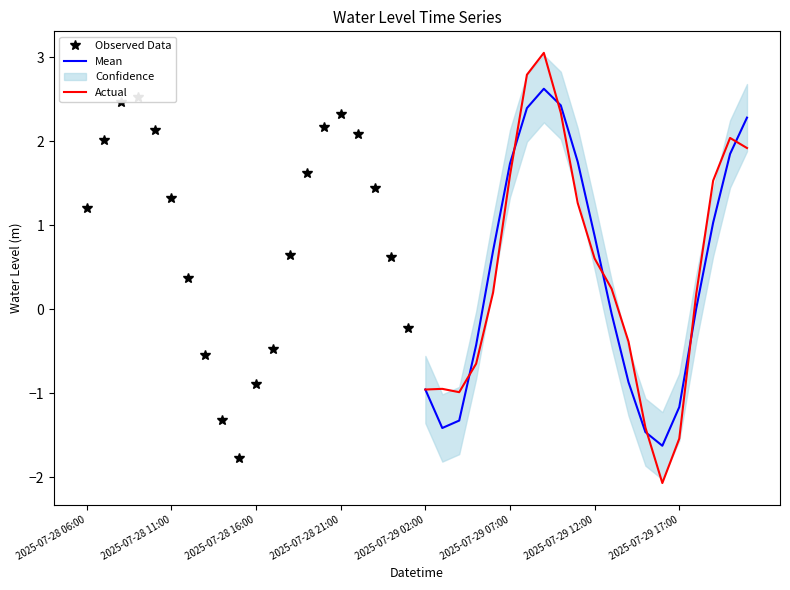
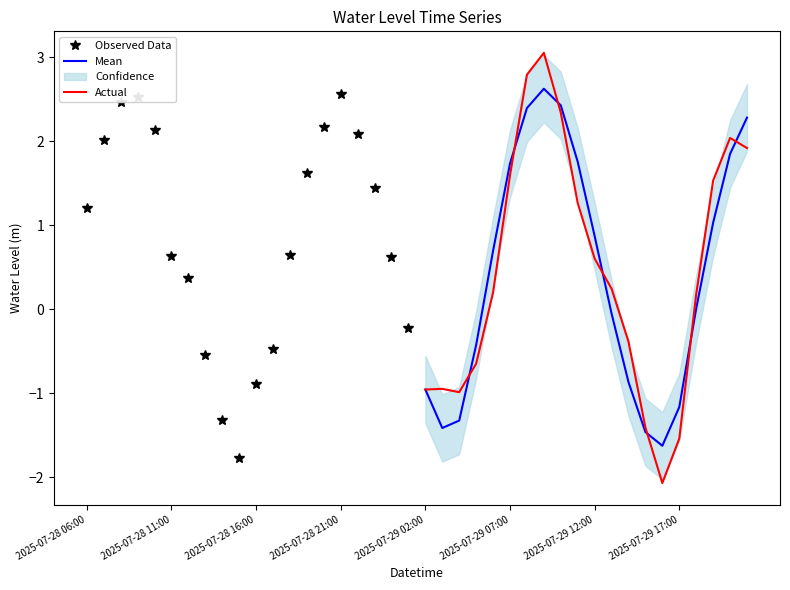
Observed Data, 2025-07-28 11:00: 1.3 -> 0.6
Observed Data, 2025-07-28 21:00: 2.3 -> 2.6
